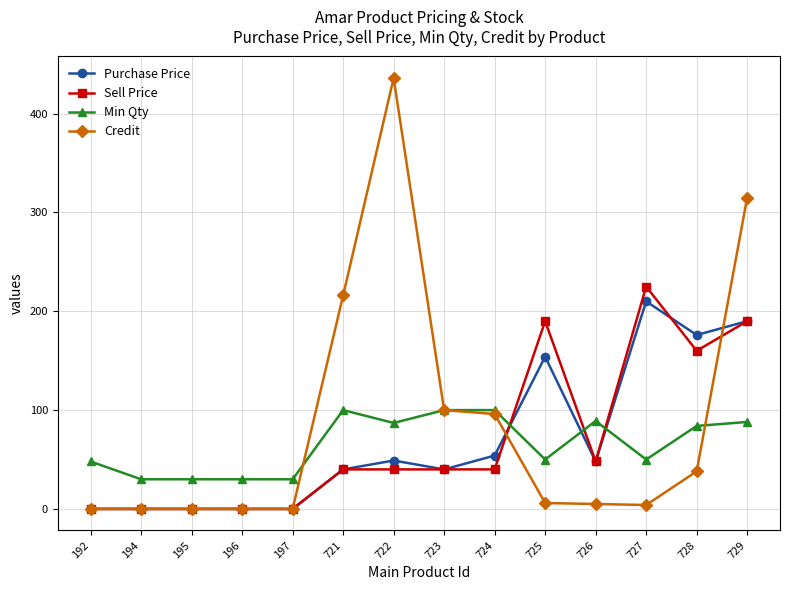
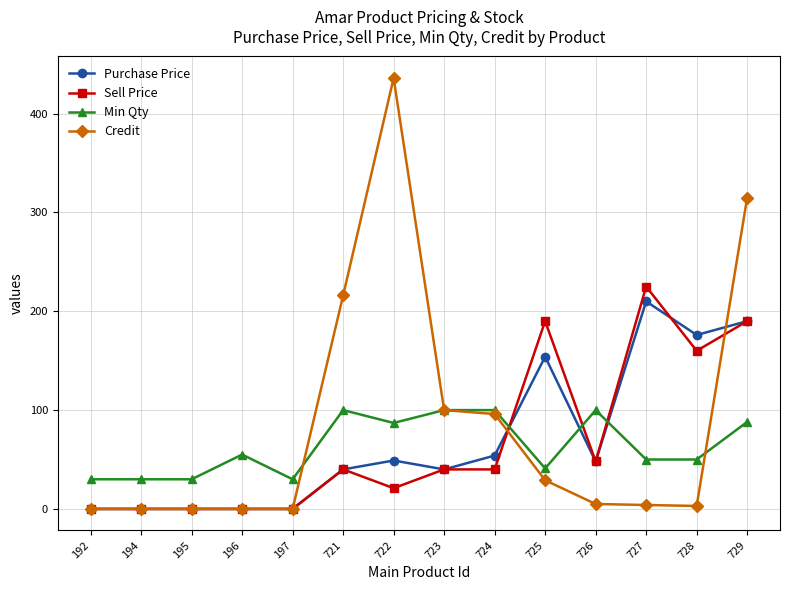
Min Qty, 192: 50 -> 30
Min Qty, 196: 30 -> 60
Sell Price, 722: 40 -> 20
Min Qty, 725: 50 -> 40
Credit, 725: 10 -> 30
Min Qty, 726: 90 -> 100
Min Qty, 728: 80 -> 50
Credit, 728: 40 -> 0
